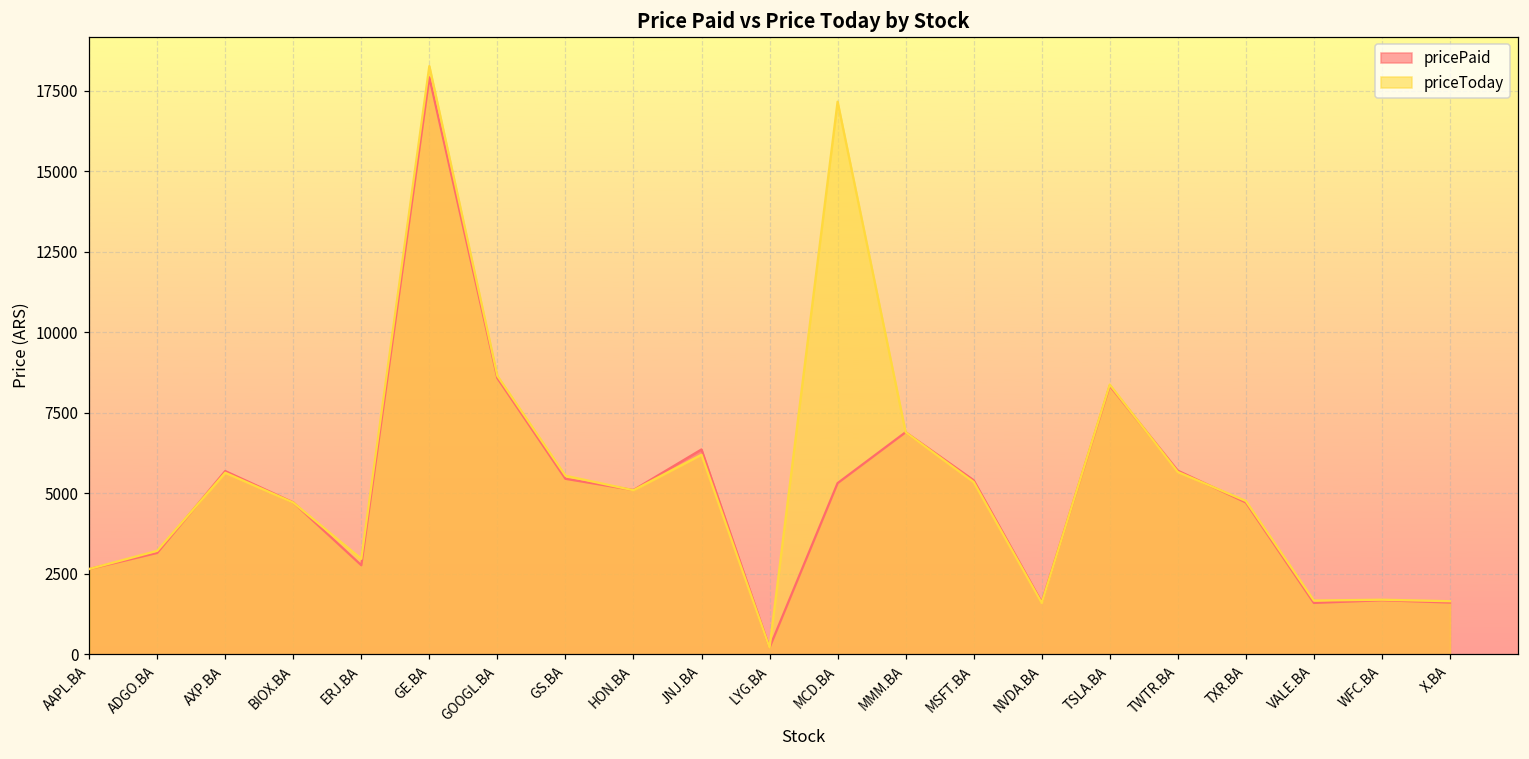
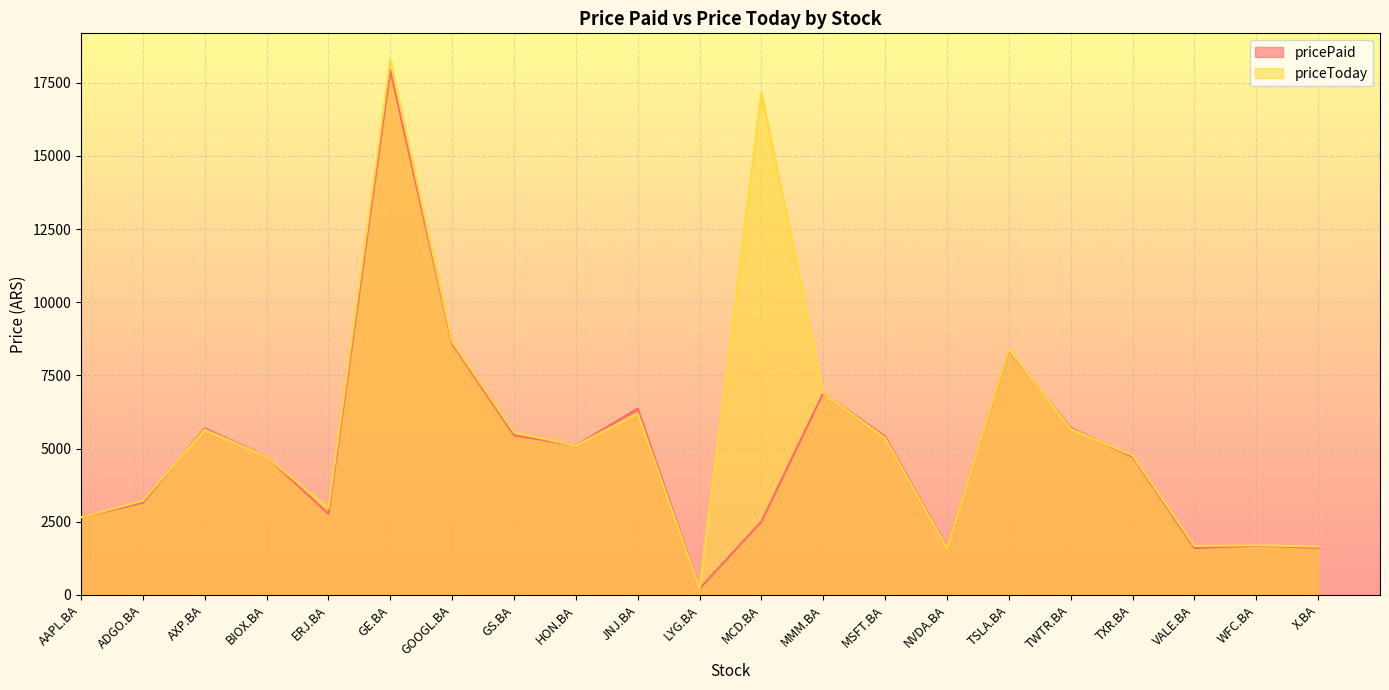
pricePaid, MCD.BA: 5300 -> 2500
